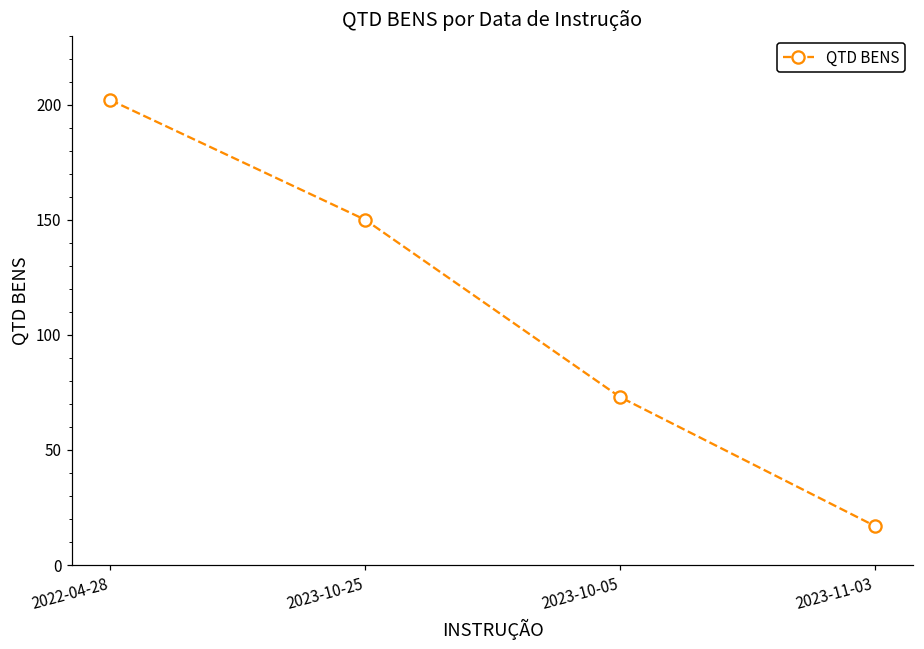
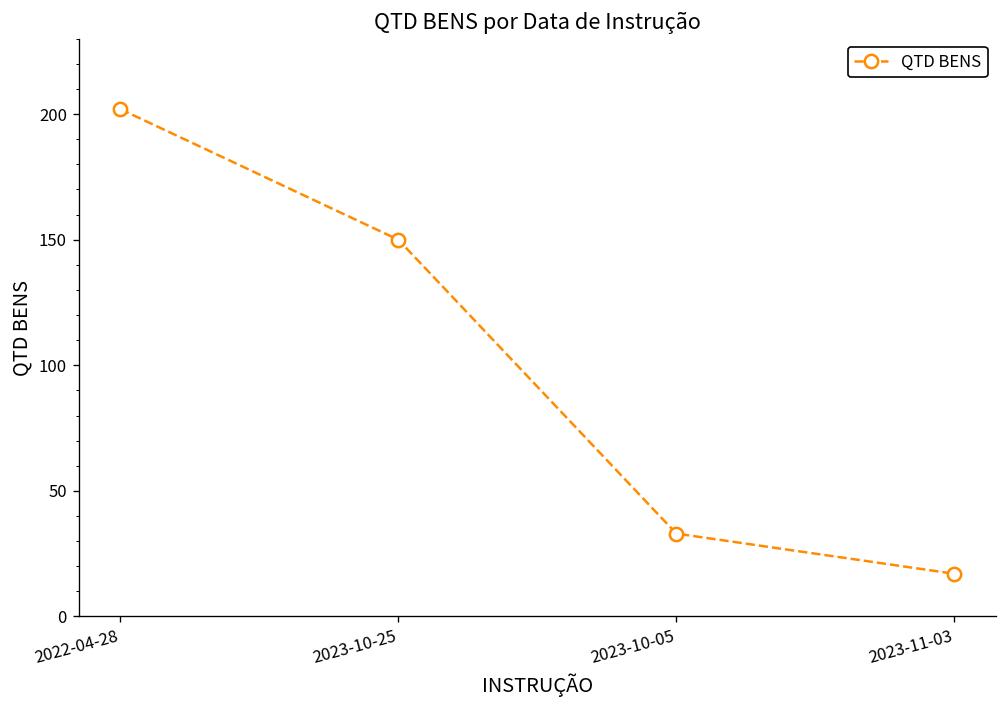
2023-10-05: 73 -> 33
